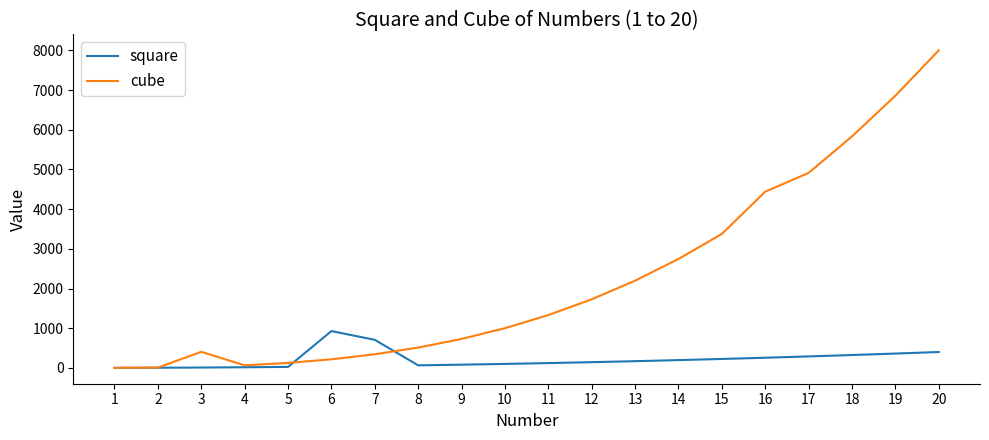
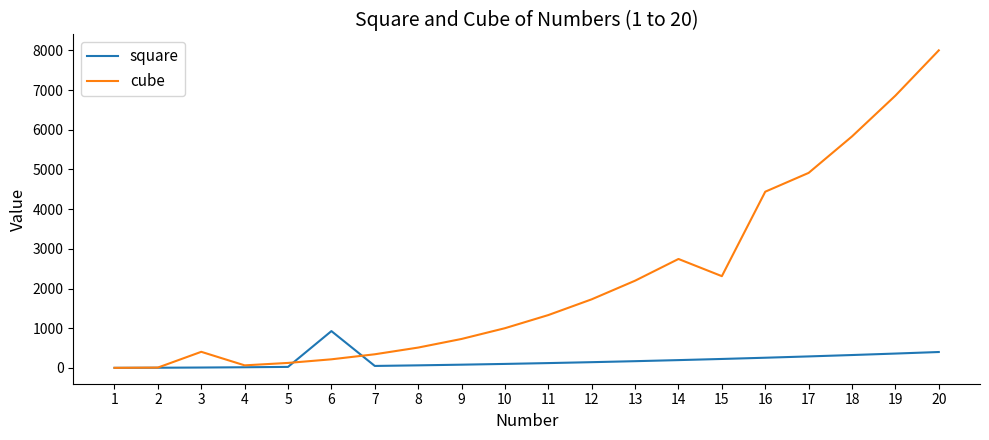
square, 7: 700 -> 0
cube, 15: 3400 -> 2300
